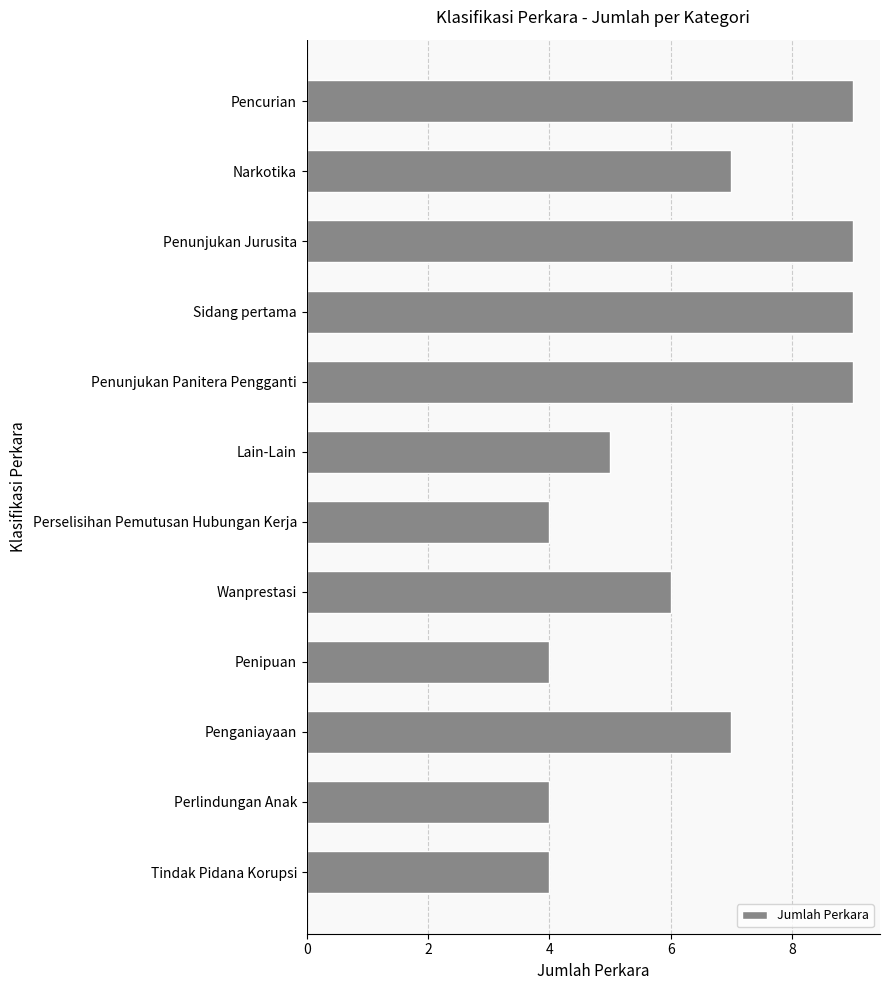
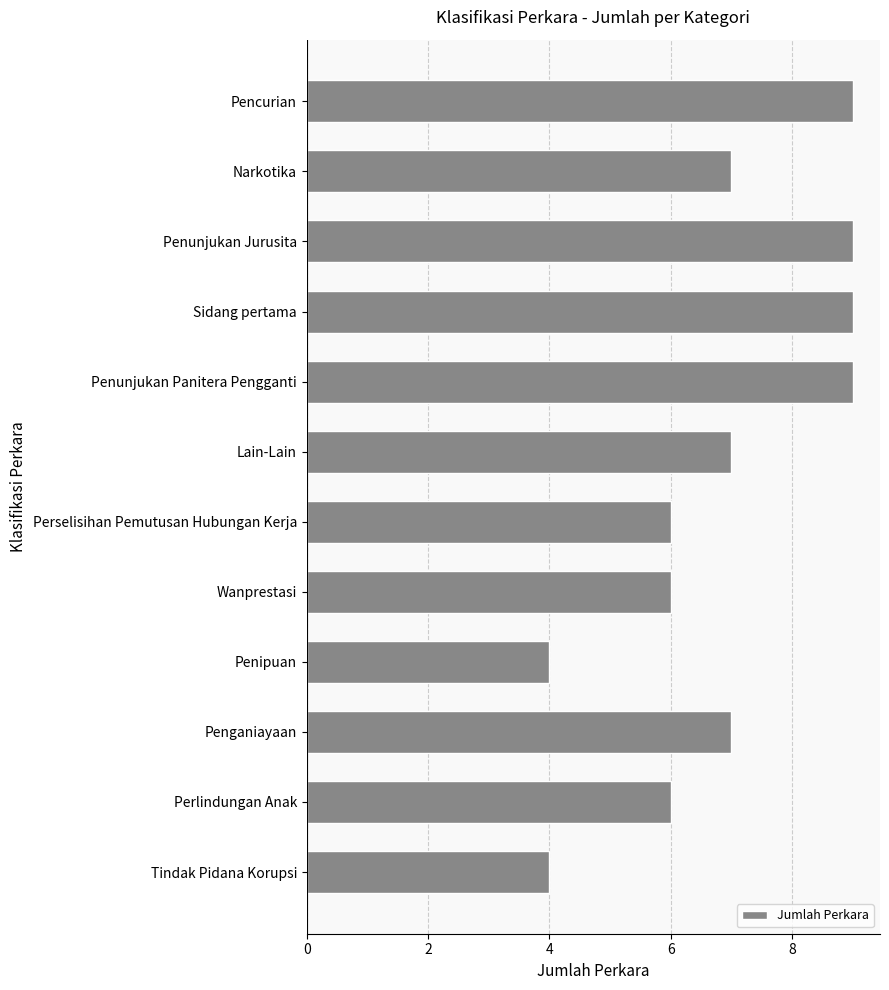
Lain-Lain: 5 -> 7
Perselisihan Pemutusan Hubungan Kerja: 4 -> 6
Perlindungan Anak: 4 -> 6
